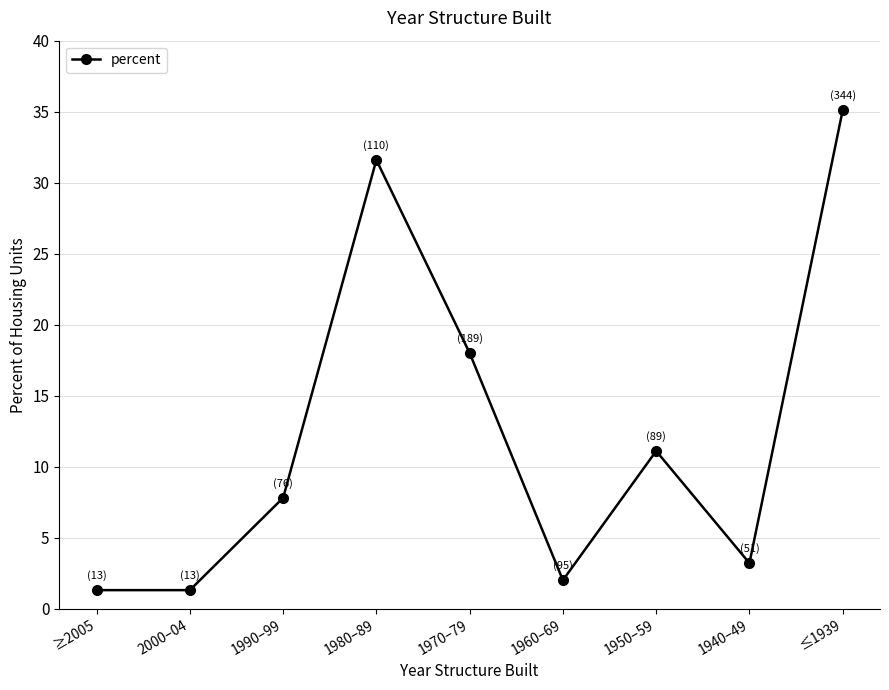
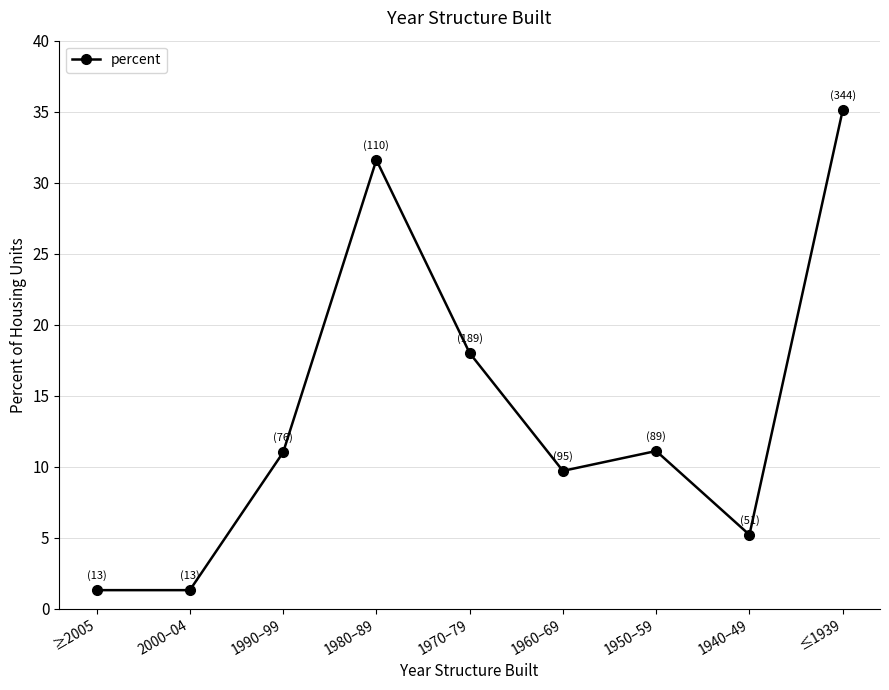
1990–99: 7.8 -> 11.0
1960–69: 2.0 -> 9.7
1940–49: 3.2 -> 5.2
